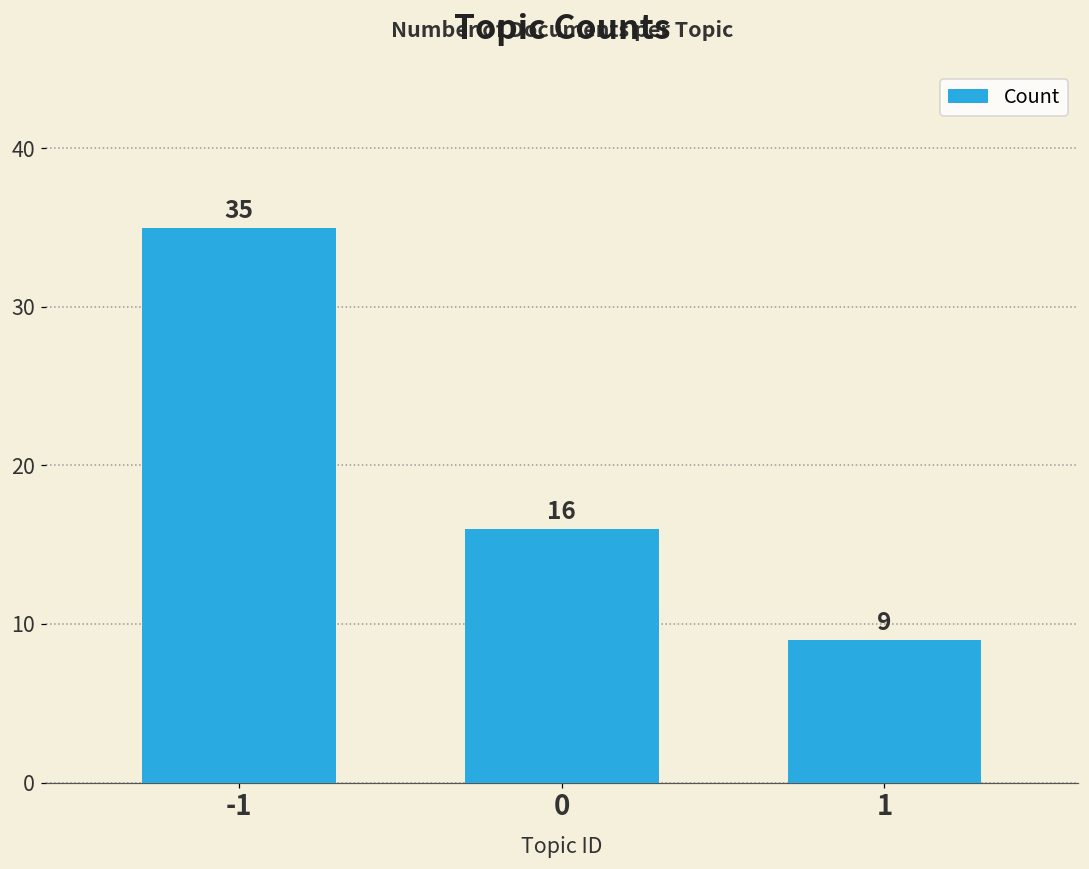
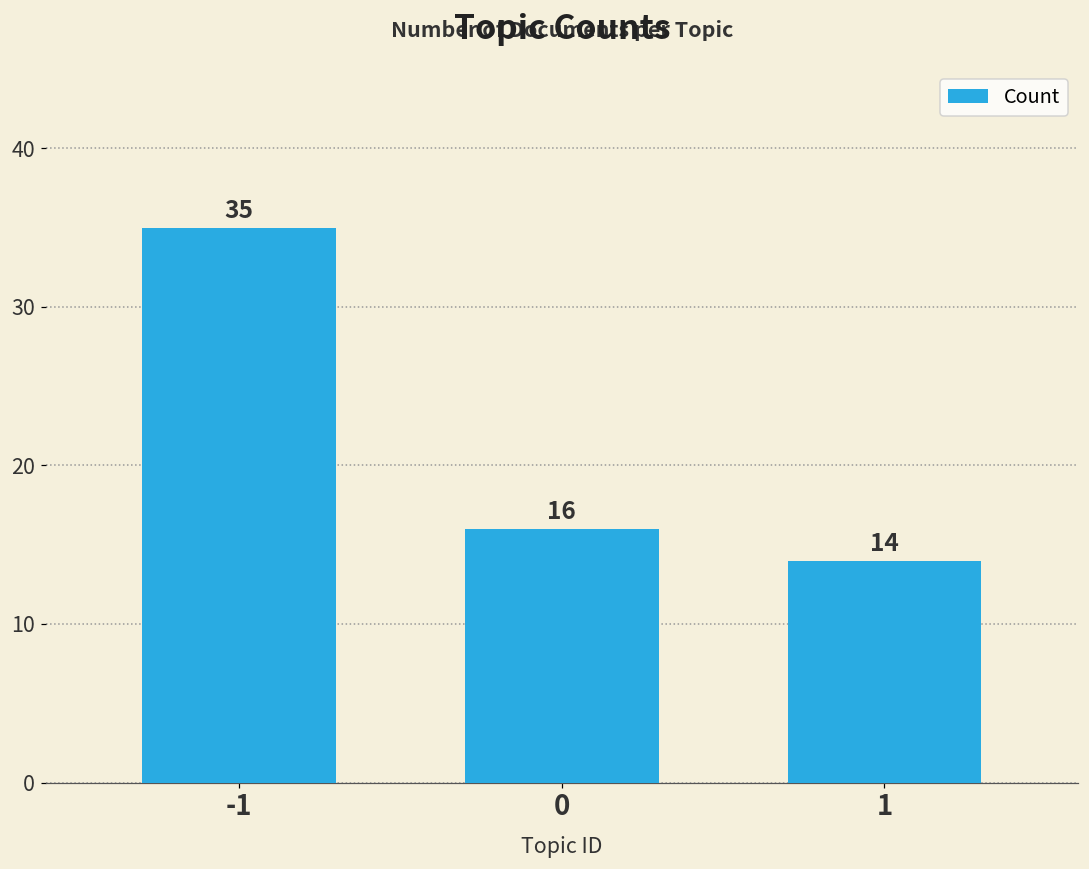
1: 9 -> 14
